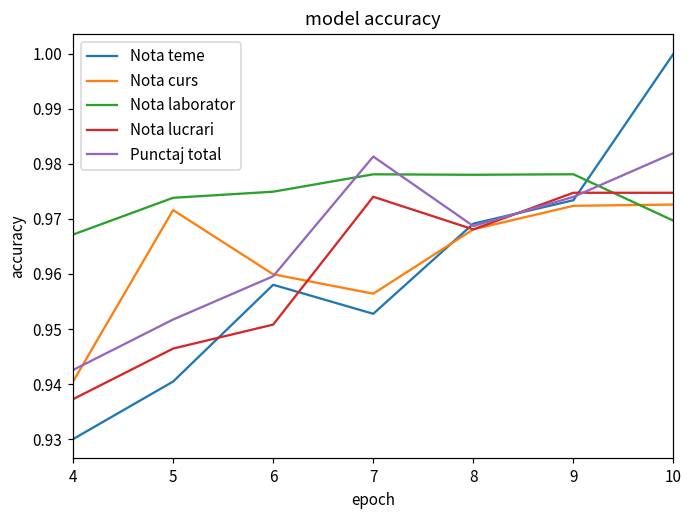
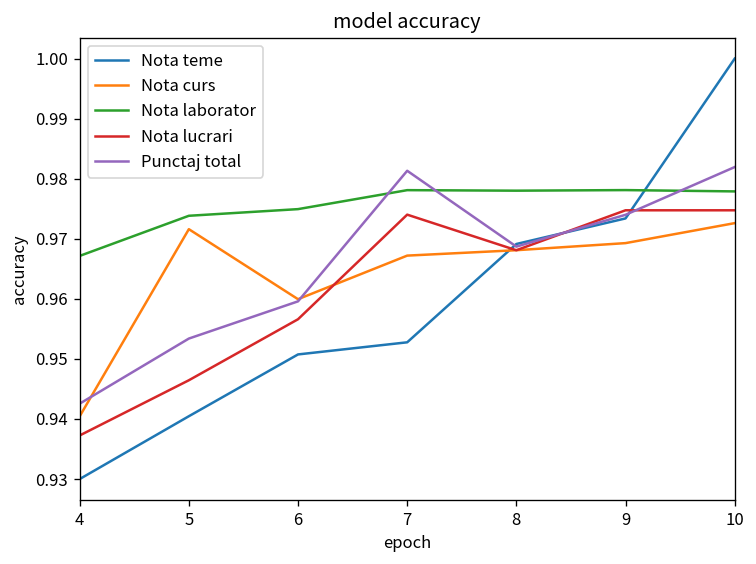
Punctaj total, 5: 0.952 -> 0.953
Nota teme, 6: 0.958 -> 0.951
Nota lucrari, 6: 0.951 -> 0.957
Nota curs, 7: 0.956 -> 0.967
Nota curs, 9: 0.972 -> 0.969
Nota laborator, 10: 0.970 -> 0.978
